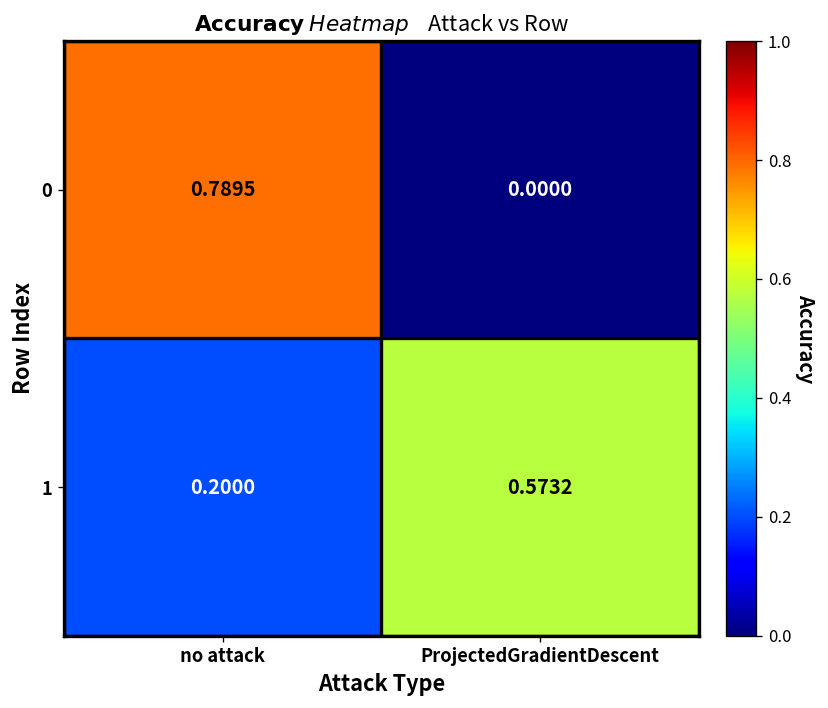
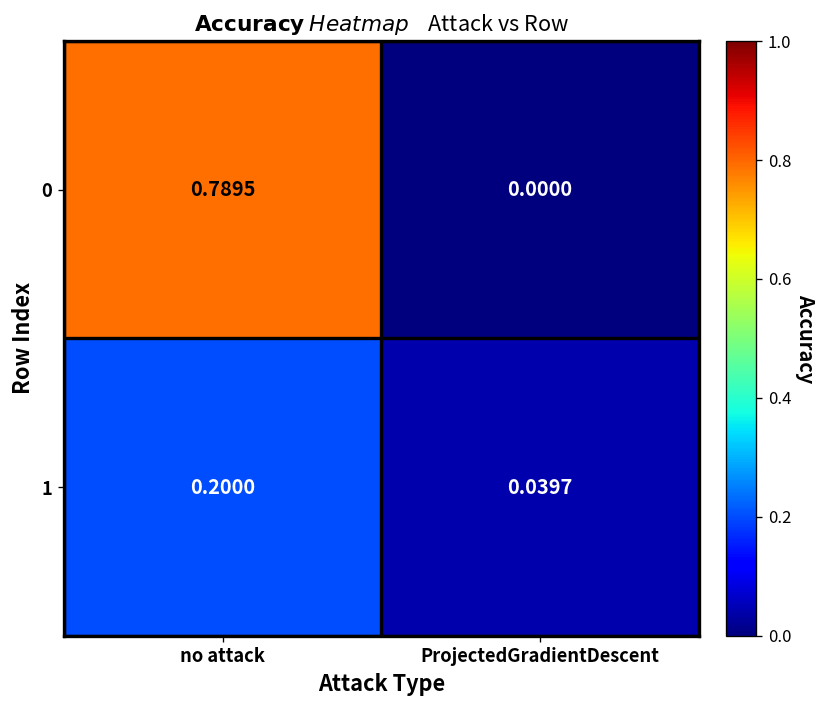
1, ProjectedGradientDescent: 0.5732 -> 0.0397
